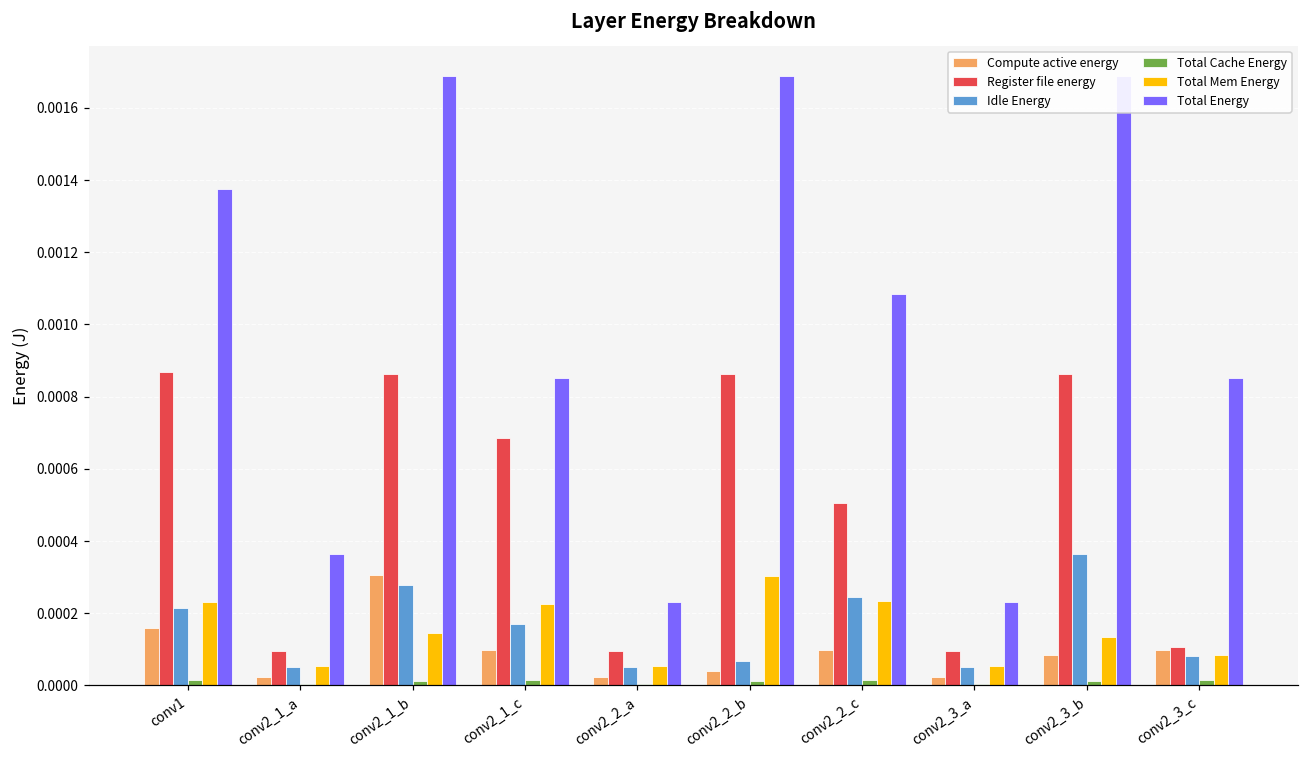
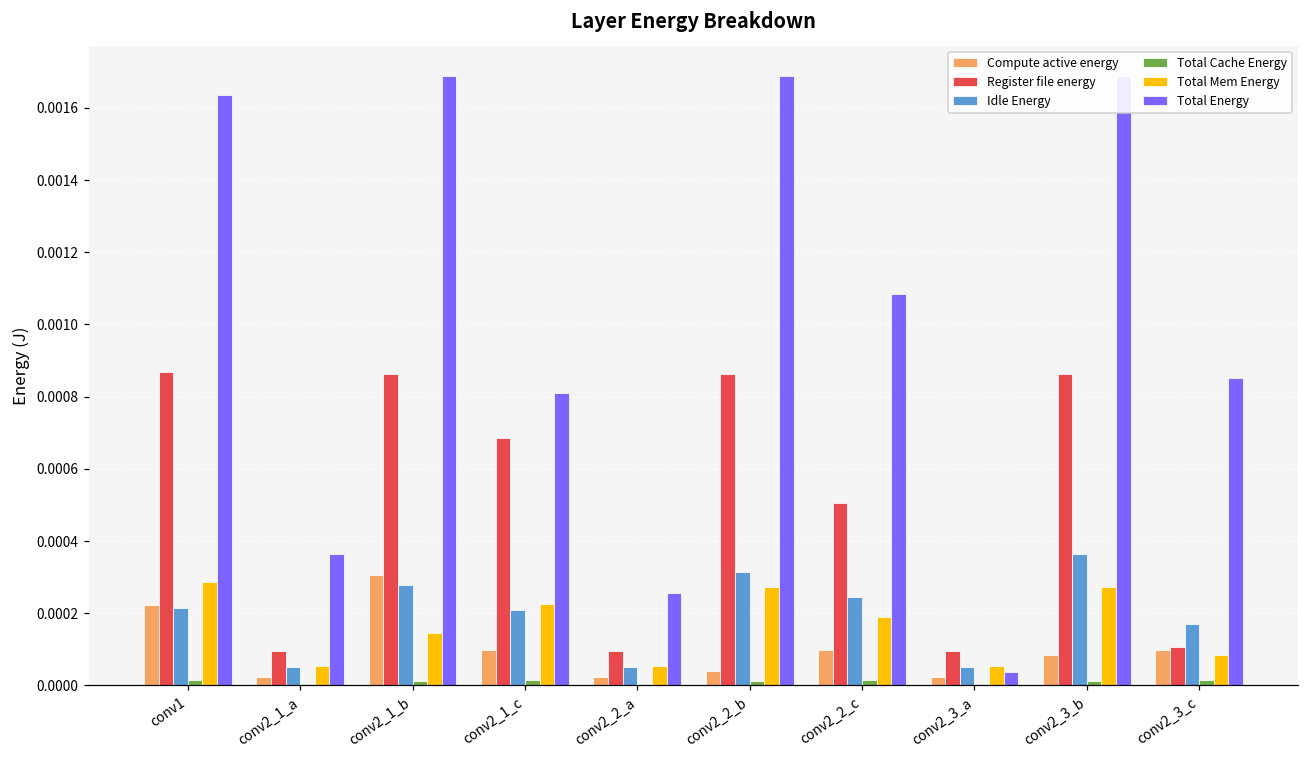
Compute active energy, conv1: 0.00016 -> 0.00022
Total Mem Energy, conv1: 0.00023 -> 0.00029
Total Energy, conv1: 0.00137 -> 0.00164
Idle Energy, conv2_1_c: 0.00017 -> 0.00021
Total Energy, conv2_1_c: 0.00085 -> 0.00081
Total Energy, conv2_2_a: 0.00023 -> 0.00026
Idle Energy, conv2_2_b: 0.00007 -> 0.00031
Total Mem Energy, conv2_2_b: 0.00030 -> 0.00027
Total Mem Energy, conv2_2_c: 0.00023 -> 0.00019
Total Energy, conv2_3_a: 0.00023 -> 0.00004
Total Mem Energy, conv2_3_b: 0.00013 -> 0.00027
Idle Energy, conv2_3_c: 0.00008 -> 0.00017
